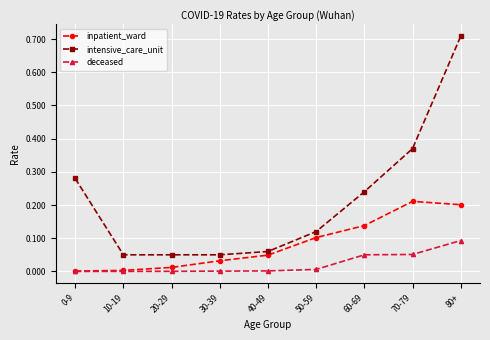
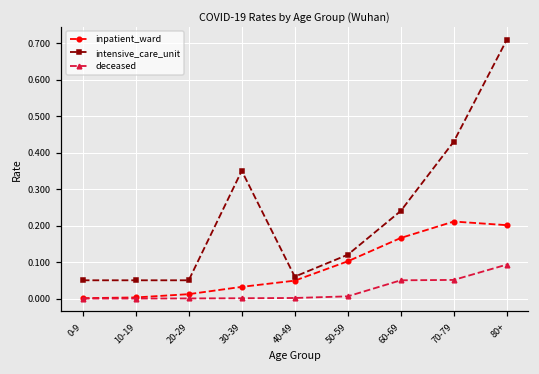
intensive_care_unit, 0-9: 0.28 -> 0.05
intensive_care_unit, 30-39: 0.05 -> 0.35
inpatient_ward, 60-69: 0.14 -> 0.17
intensive_care_unit, 70-79: 0.37 -> 0.43
